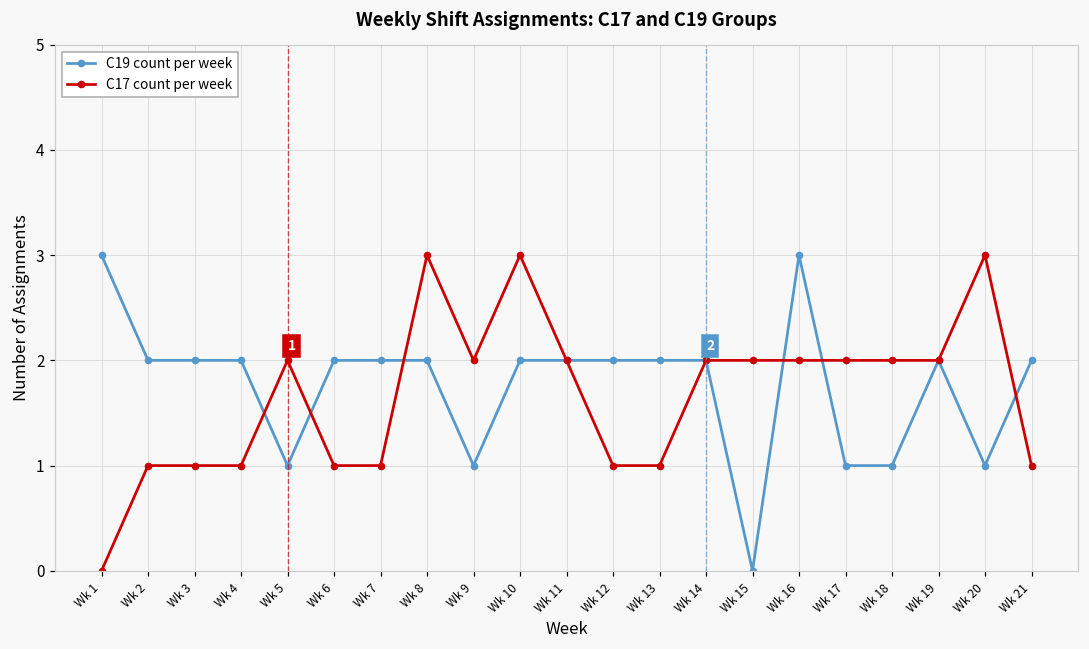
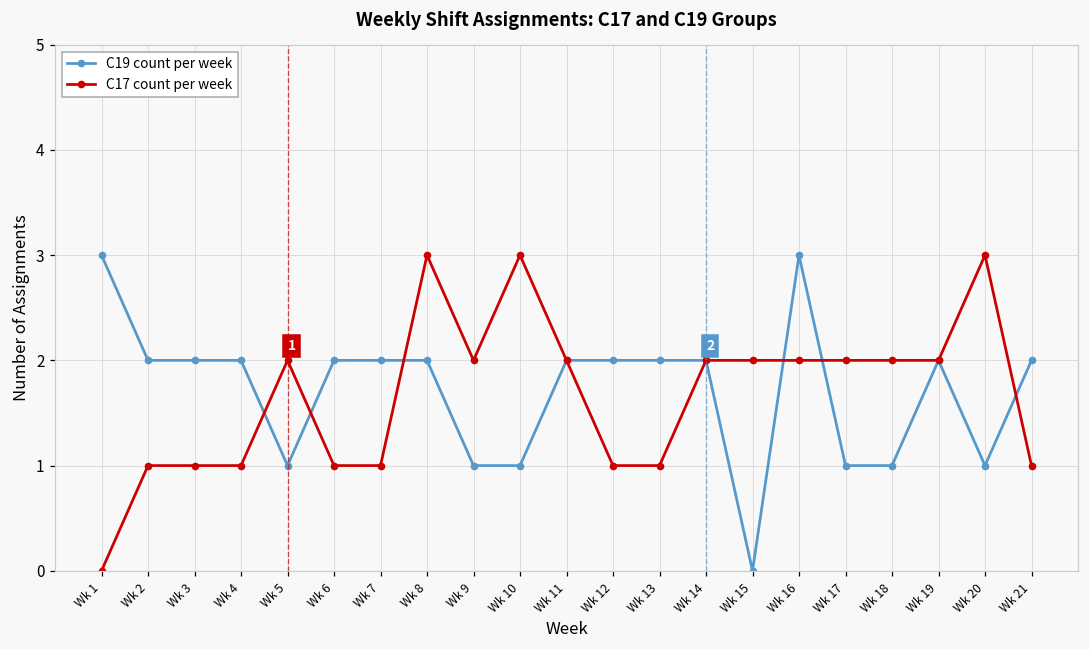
C19 count per week, Wk 10: 2 -> 1
